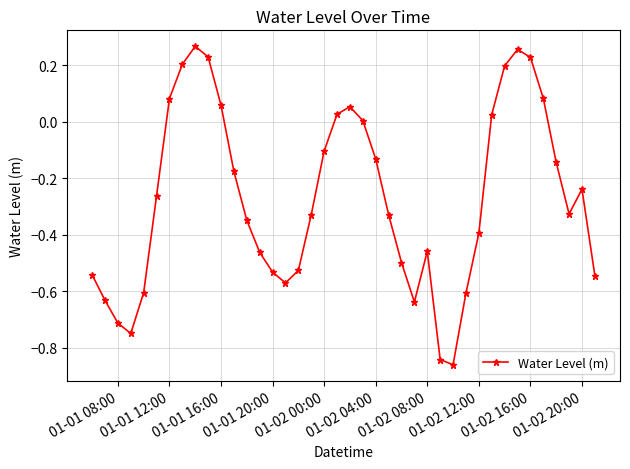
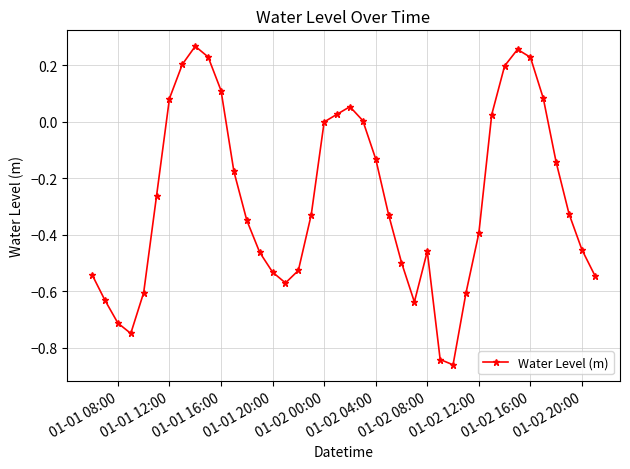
01-01 16:00: 0.06 -> 0.11
01-02 00:00: -0.10 -> 0.00
01-02 20:00: -0.24 -> -0.45
